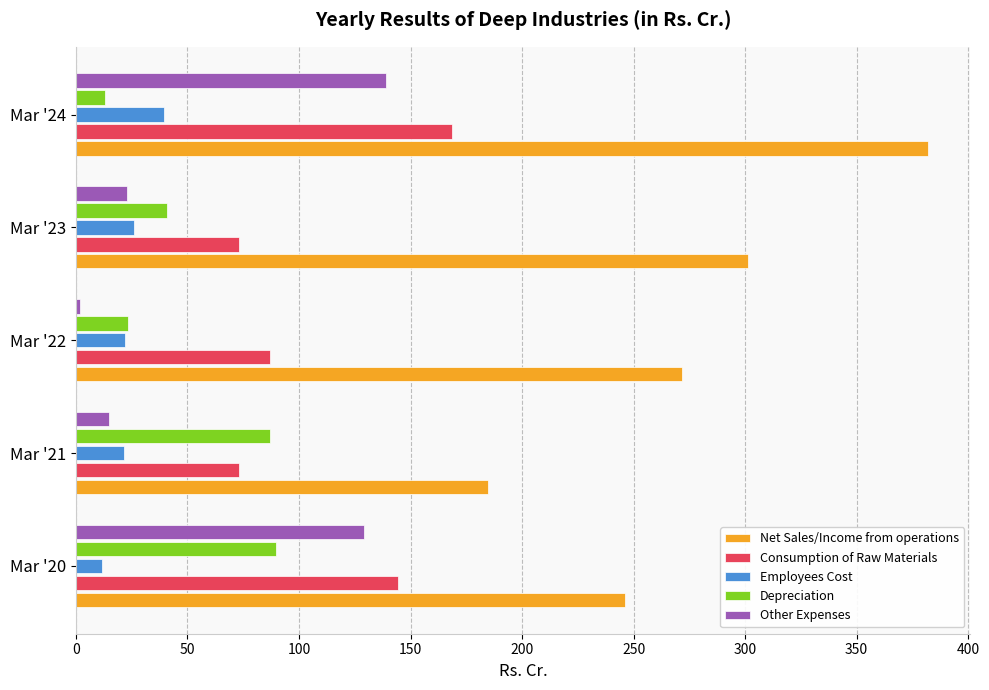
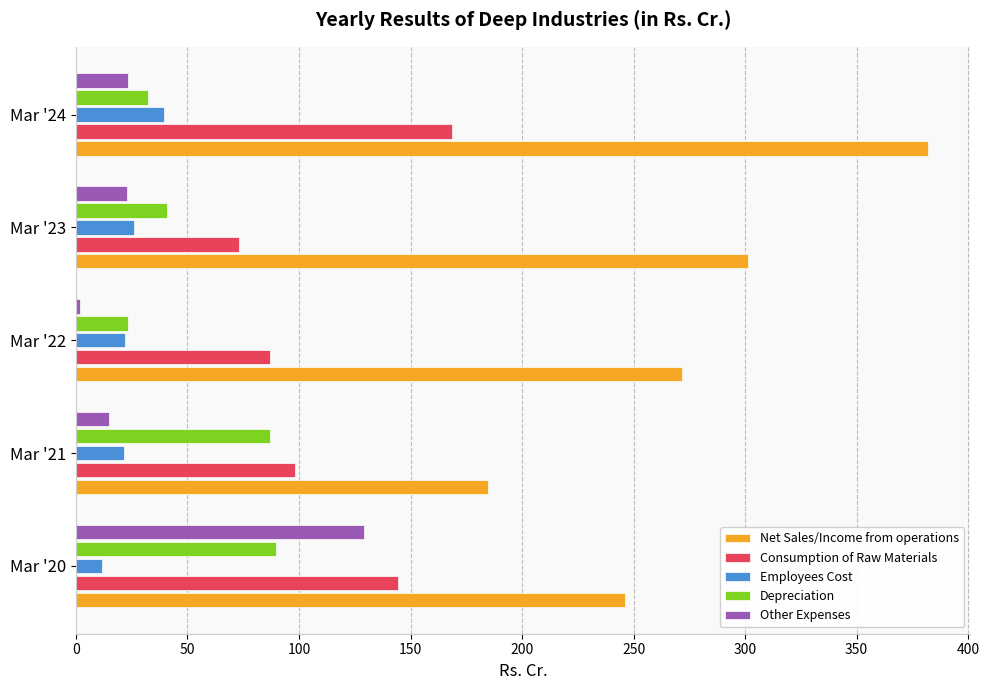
Other Expenses, Mar '24: 139 -> 23
Depreciation, Mar '24: 13 -> 32
Consumption of Raw Materials, Mar '21: 73 -> 98
